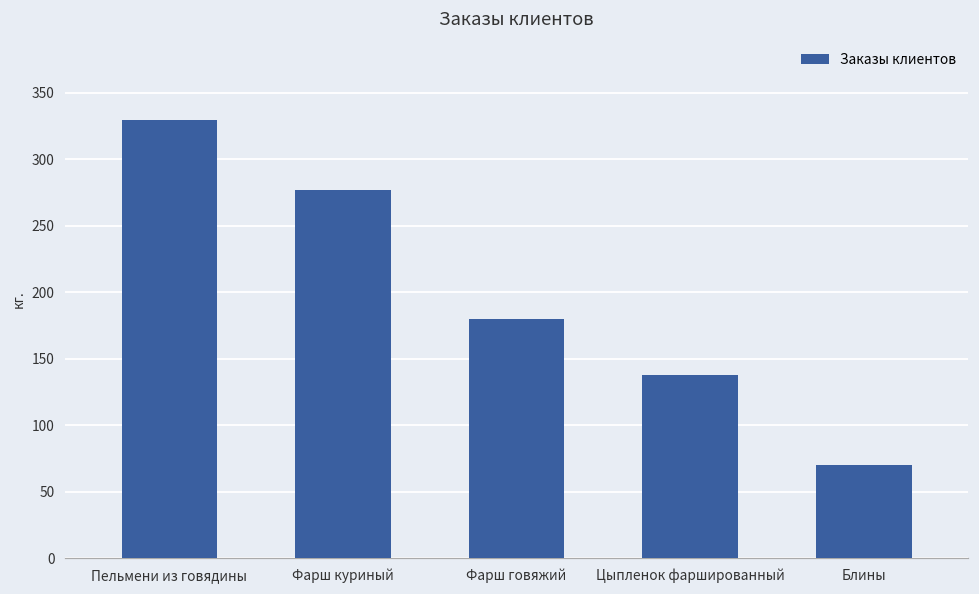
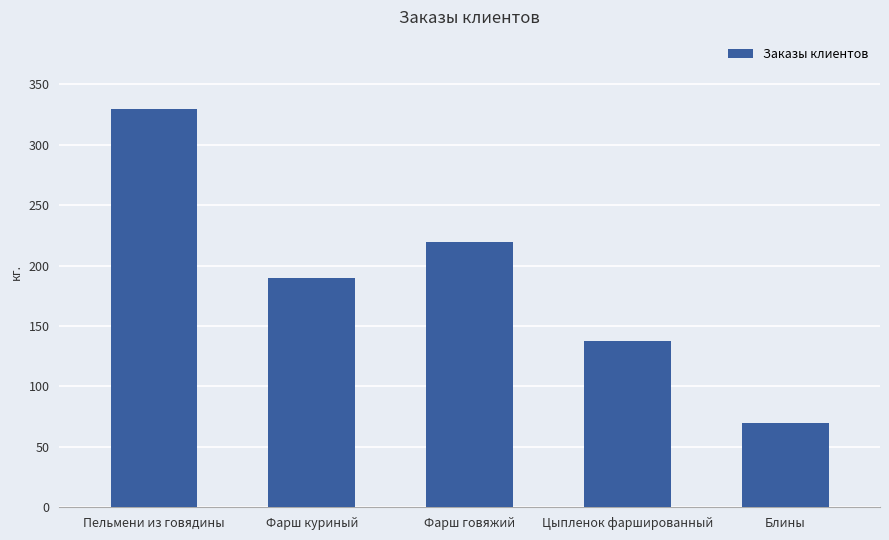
Фарш куриный: 277 -> 190
Фарш говяжий: 180 -> 220
